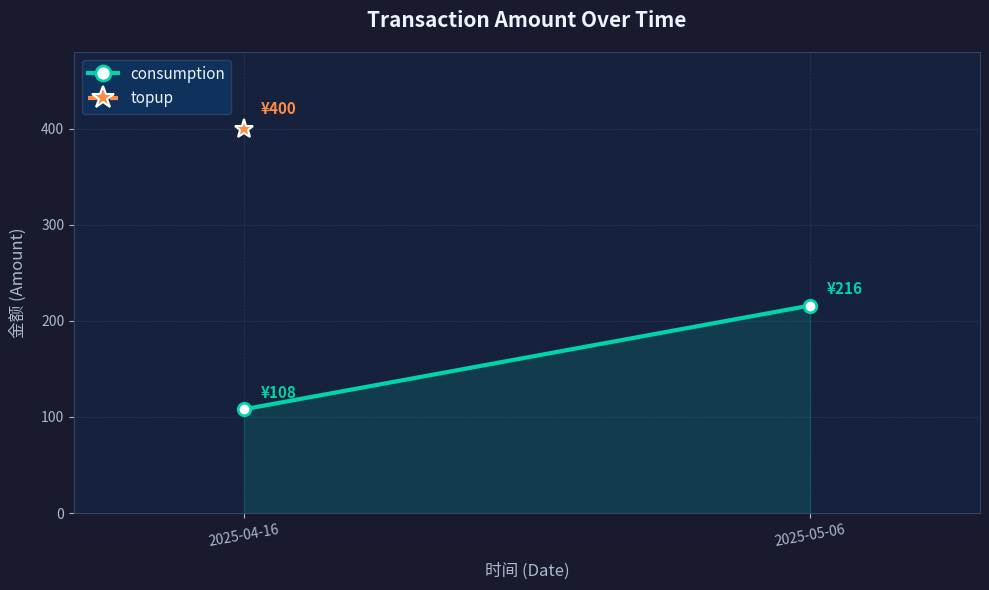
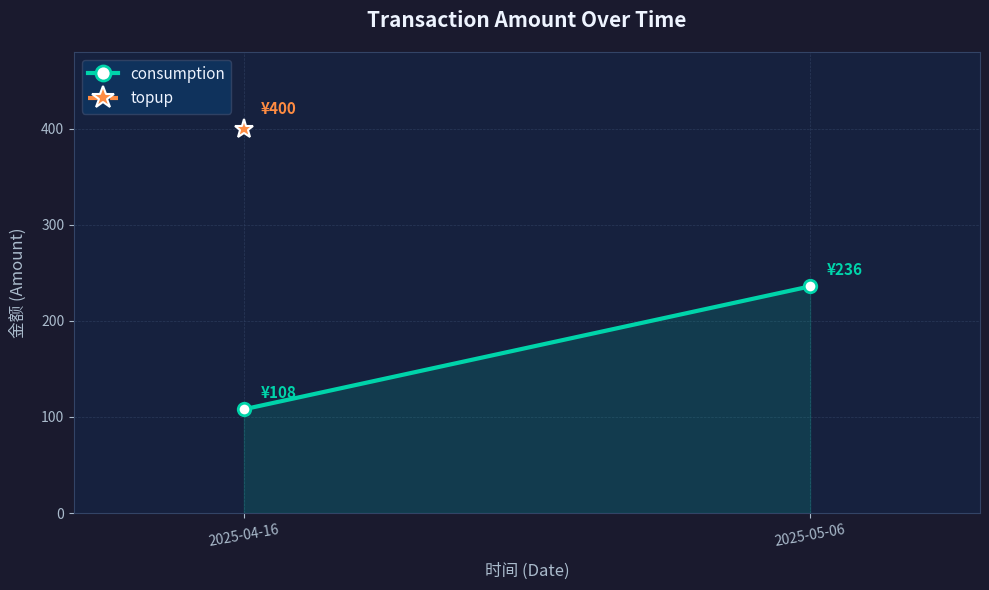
consumption, 2025-05-06: ¥216 -> ¥236
